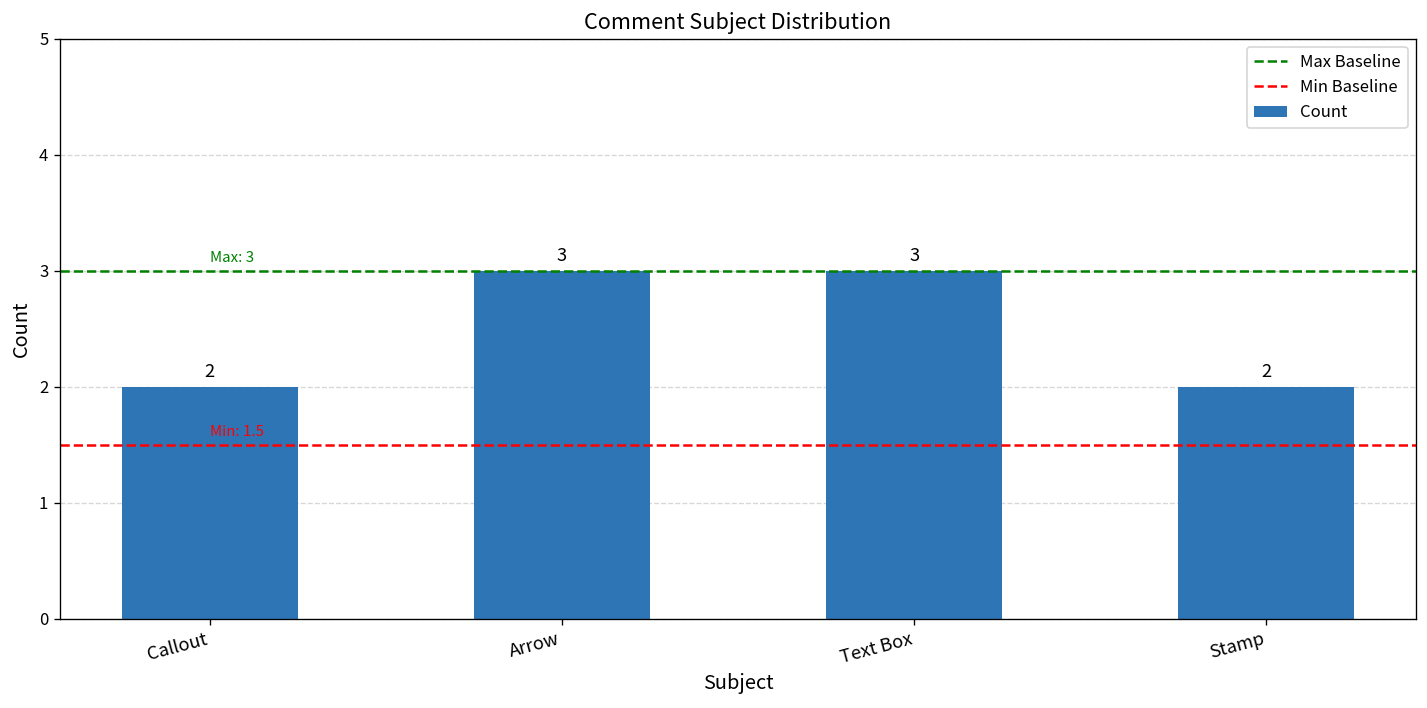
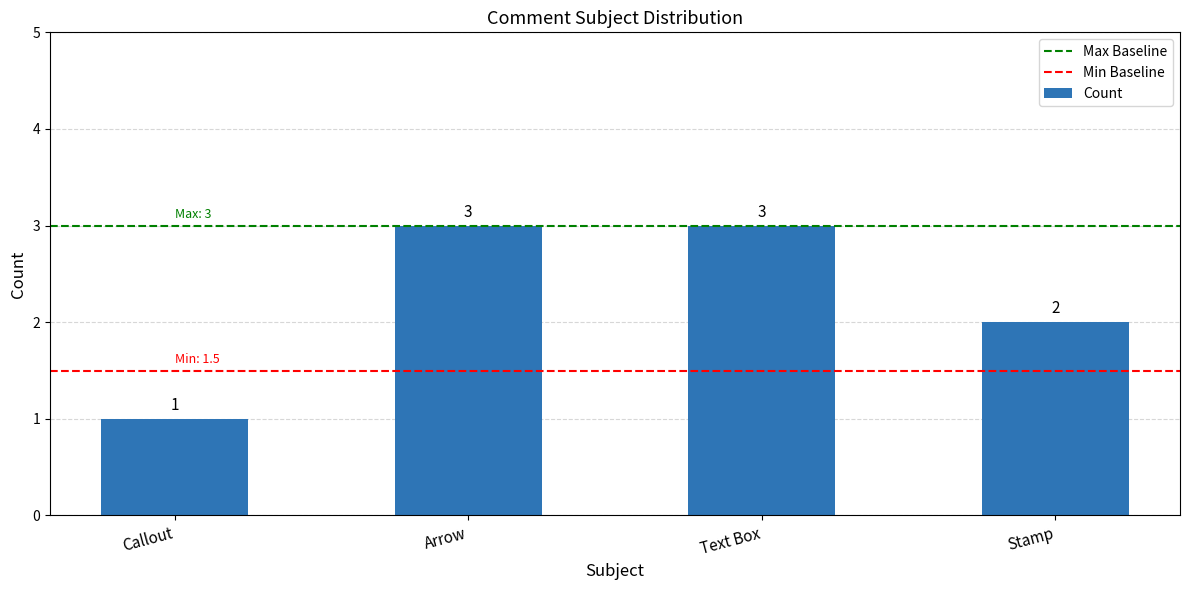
Callout: 2 -> 1
